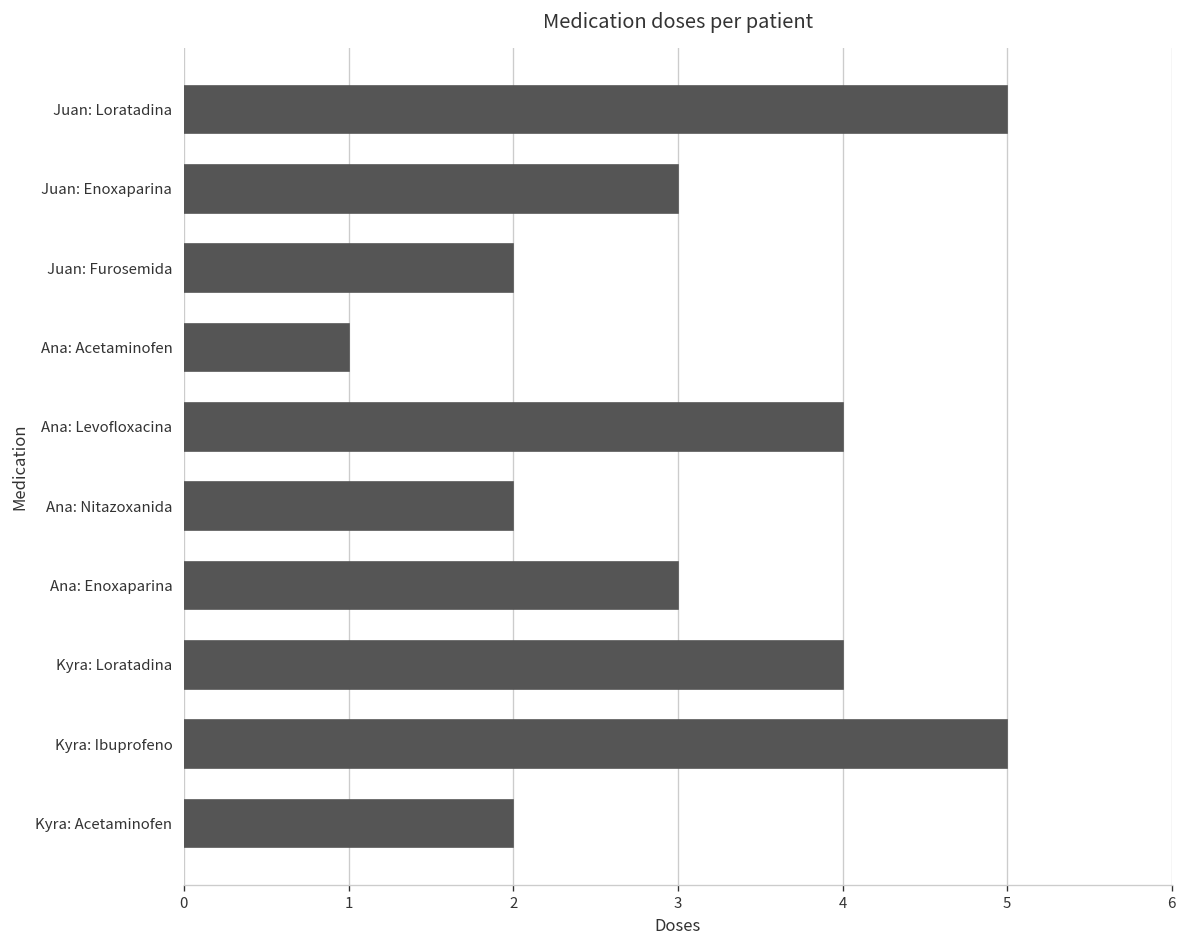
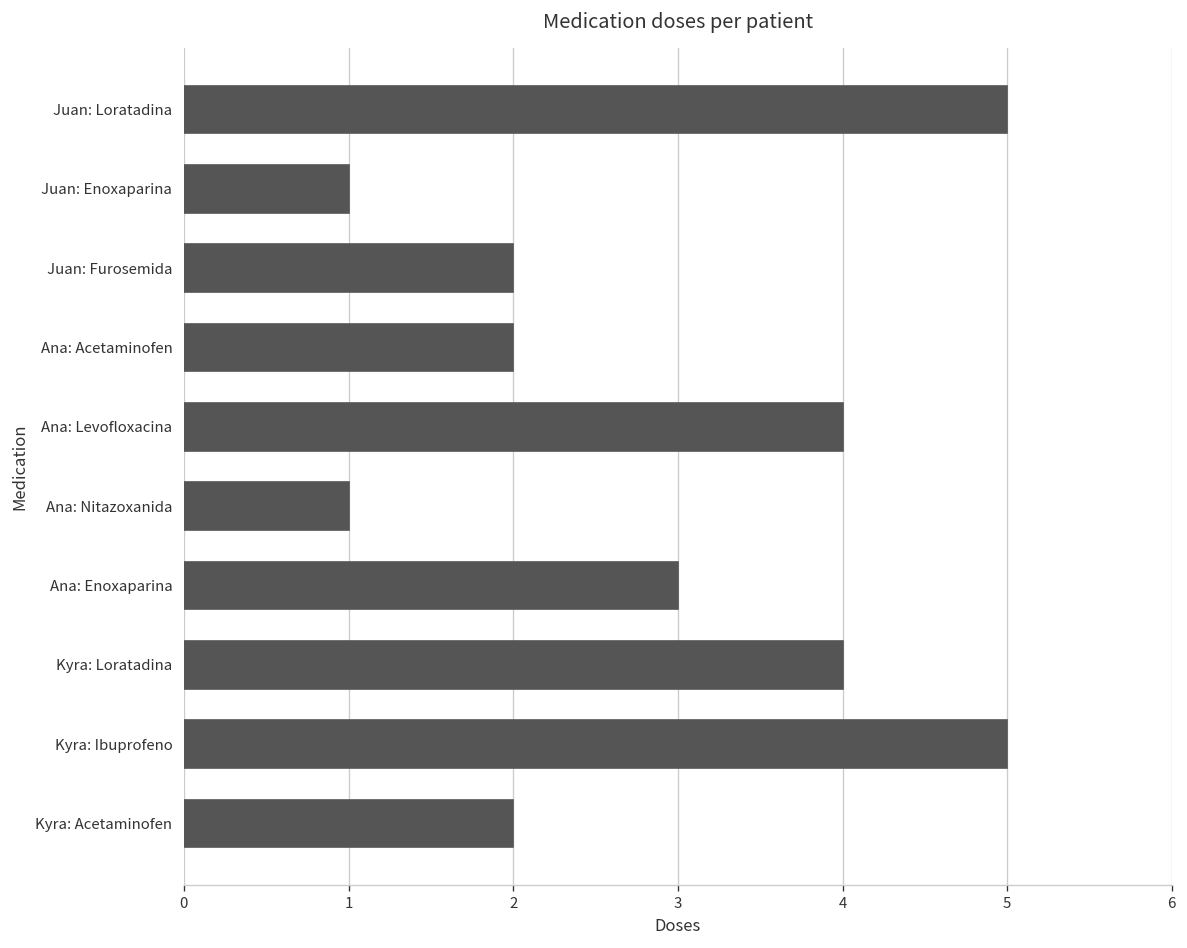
Juan: Enoxaparina: 3 -> 1
Ana: Acetaminofen: 1 -> 2
Ana: Nitazoxanida: 2 -> 1
